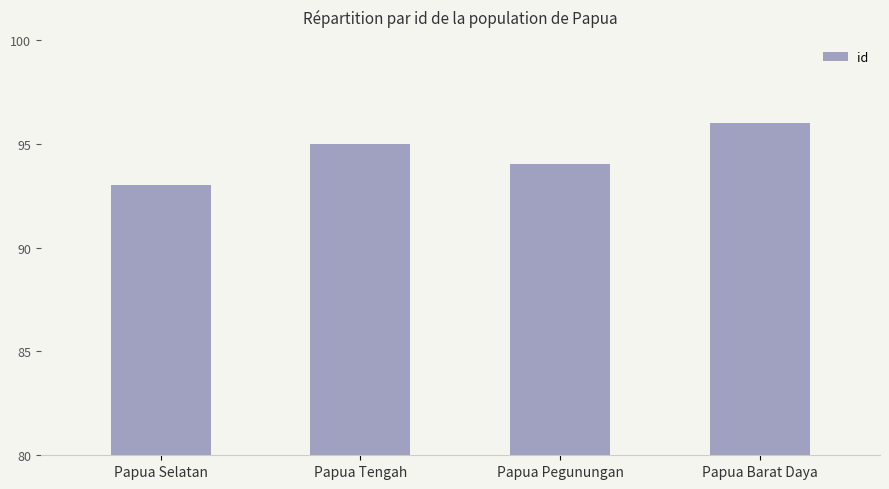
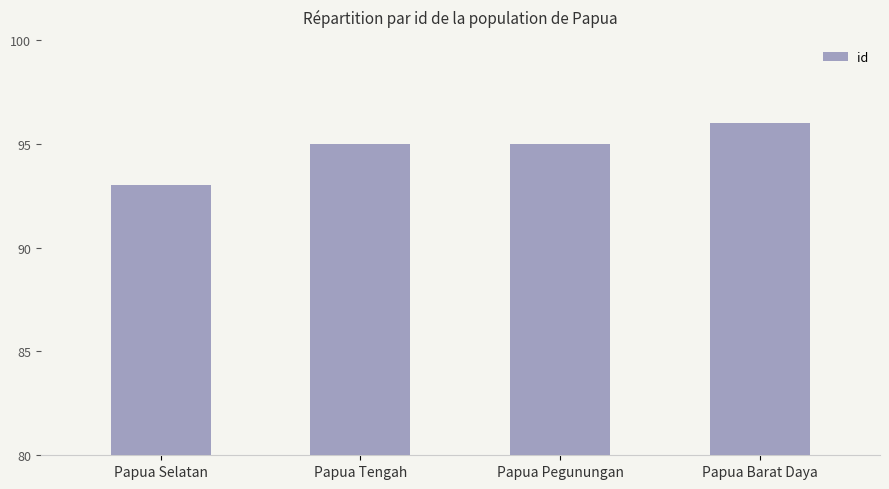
Papua Pegunungan: 94 -> 95
